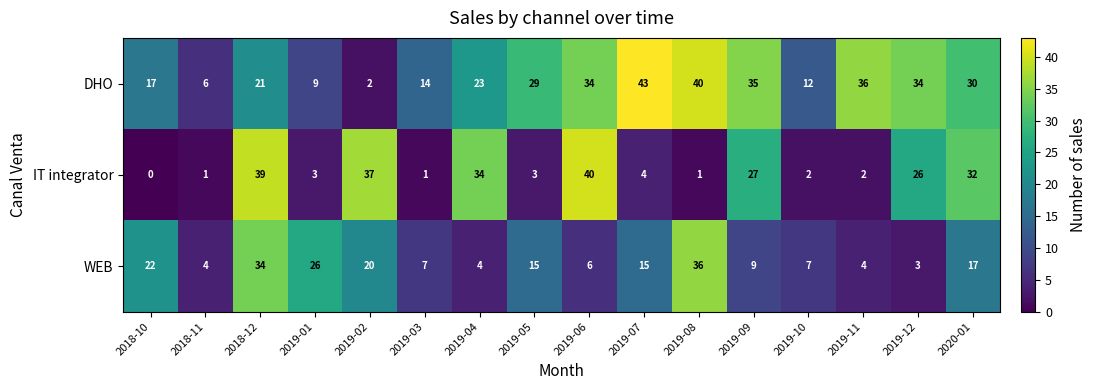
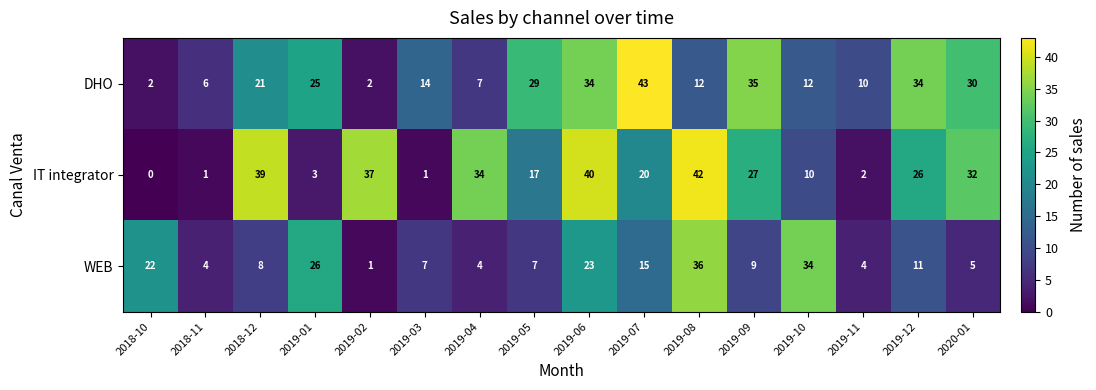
DHO, 2018-10: 17 -> 2
DHO, 2019-01: 9 -> 25
DHO, 2019-04: 23 -> 7
DHO, 2019-08: 40 -> 12
DHO, 2019-11: 36 -> 10
IT integrator, 2019-05: 3 -> 17
IT integrator, 2019-07: 4 -> 20
IT integrator, 2019-08: 1 -> 42
IT integrator, 2019-10: 2 -> 10
WEB, 2018-12: 34 -> 8
WEB, 2019-02: 20 -> 1
WEB, 2019-05: 15 -> 7
WEB, 2019-06: 6 -> 23
WEB, 2019-10: 7 -> 34
WEB, 2019-12: 3 -> 11
WEB, 2020-01: 17 -> 5
